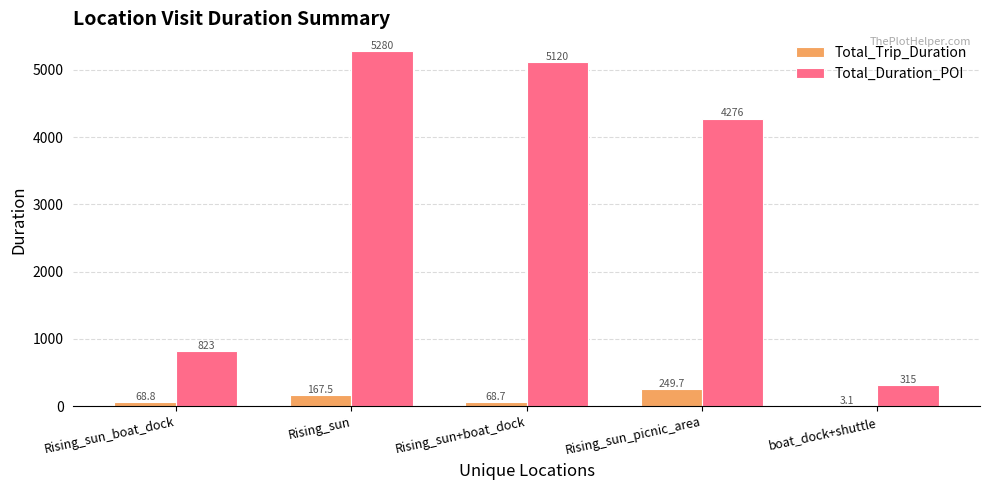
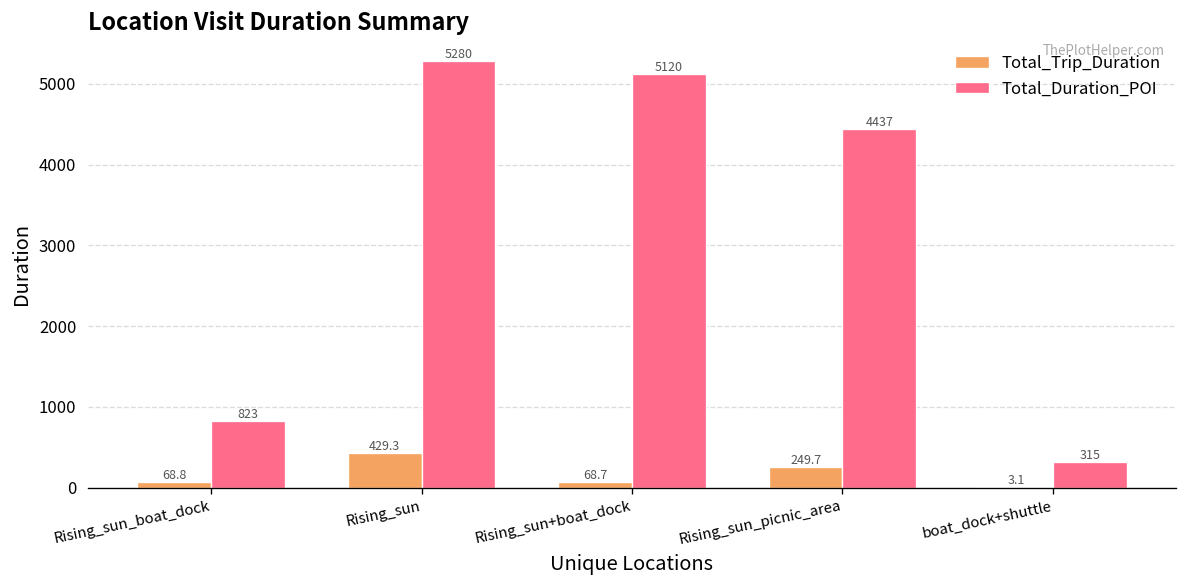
Total_Trip_Duration, Rising_sun: 167.5 -> 429.3
Total_Duration_POI, Rising_sun_picnic_area: 4276 -> 4437
